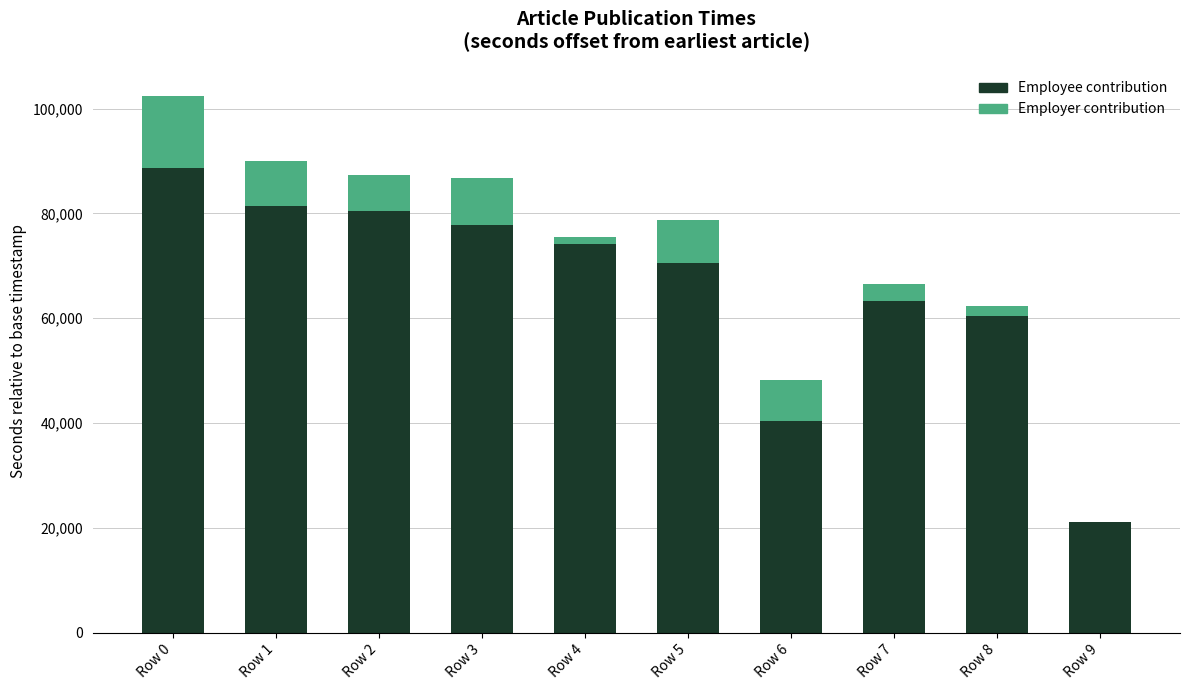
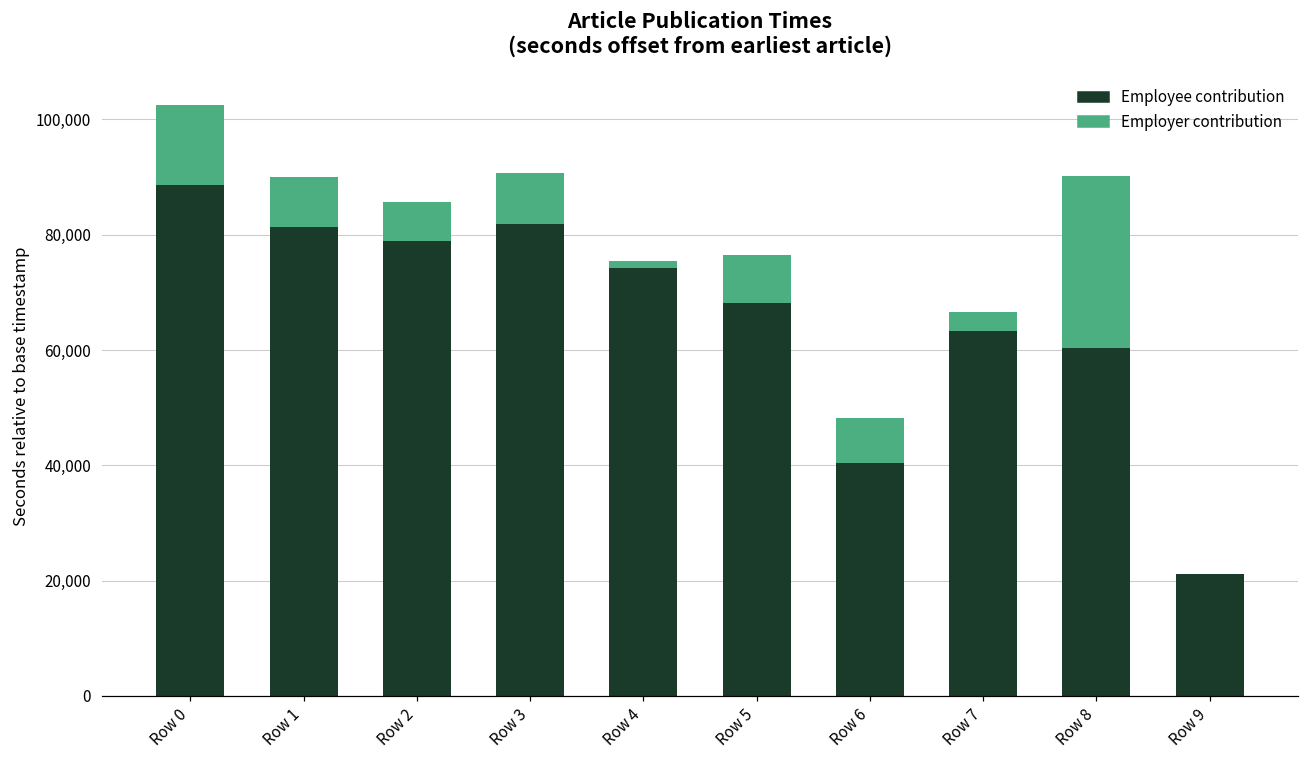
Employee contribution, Row 2: 80,000 -> 79,000
Employee contribution, Row 3: 78,000 -> 82,000
Employee contribution, Row 5: 71,000 -> 68,000
Employer contribution, Row 8: 2,000 -> 30,000
